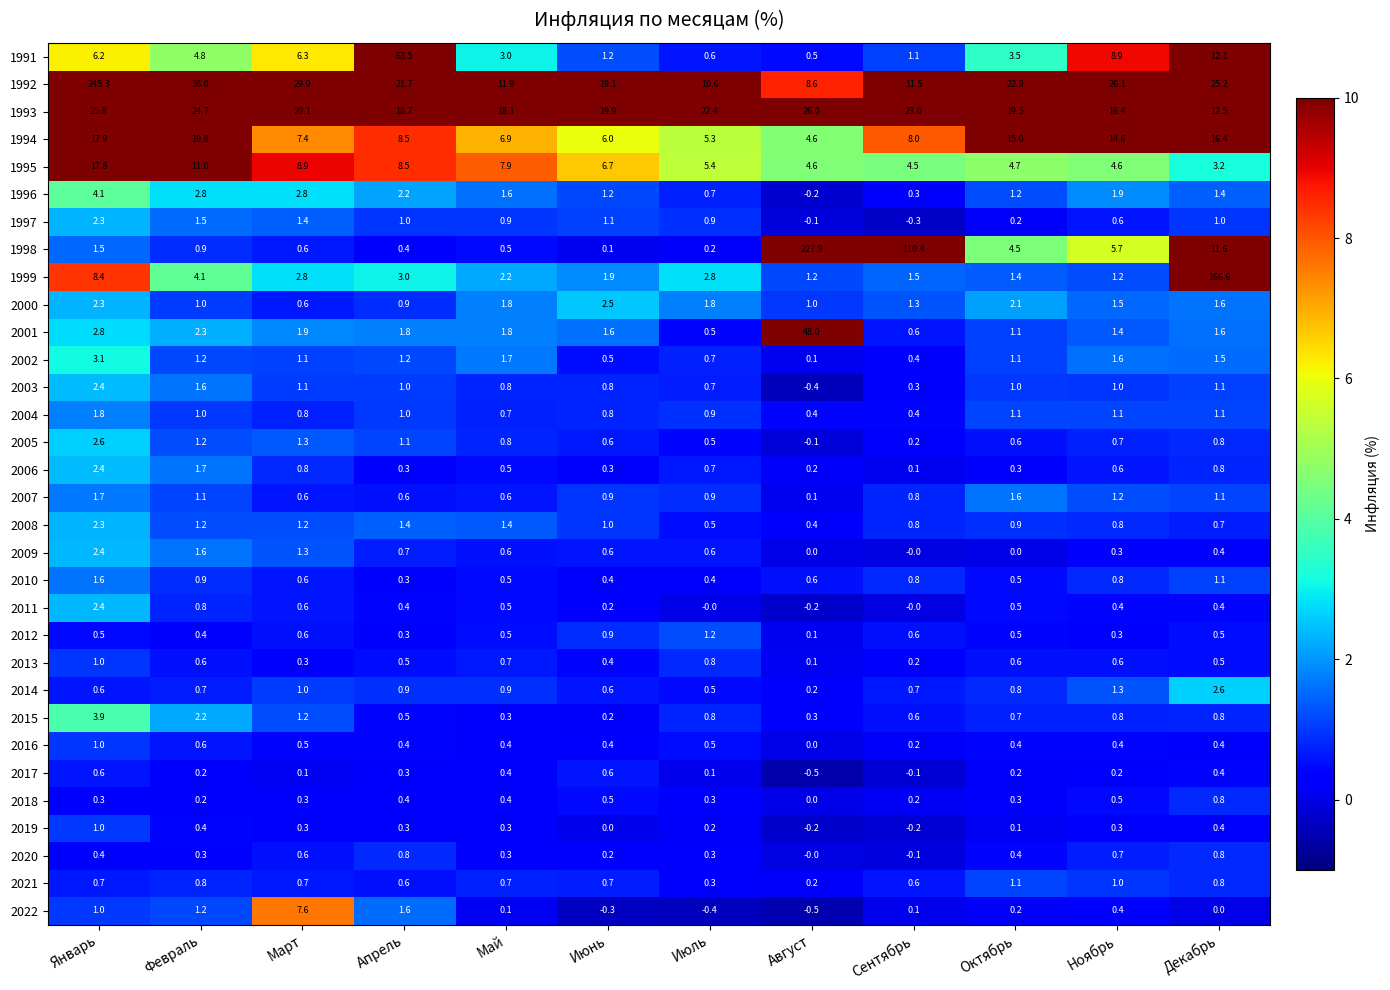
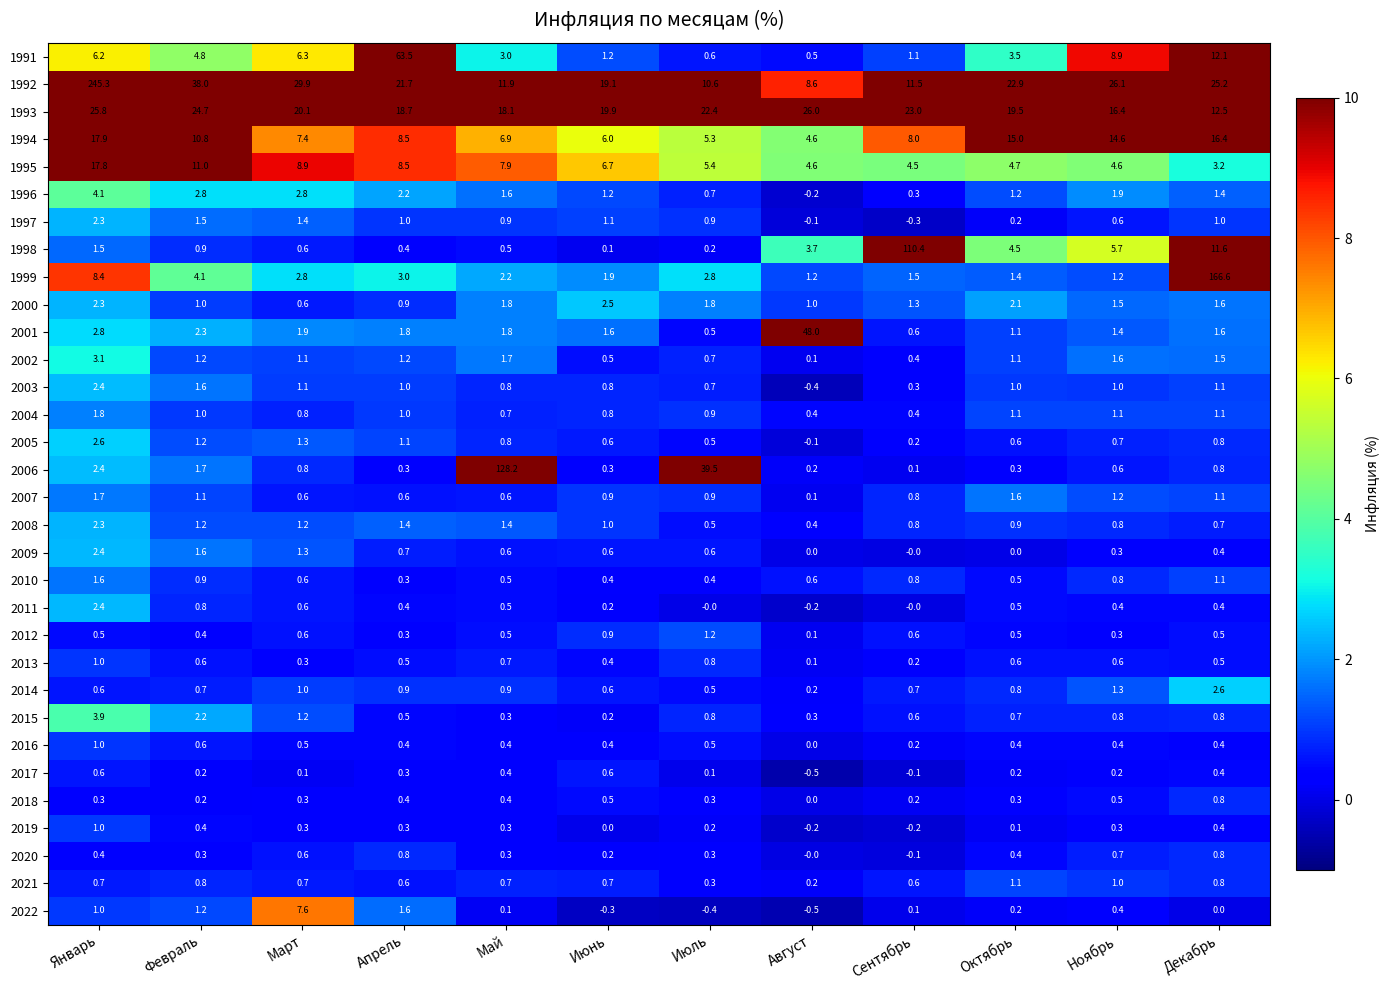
1998, Август: 227.9 -> 3.7
2006, Май: 0.5 -> 128.2
2006, Июль: 0.7 -> 39.5
